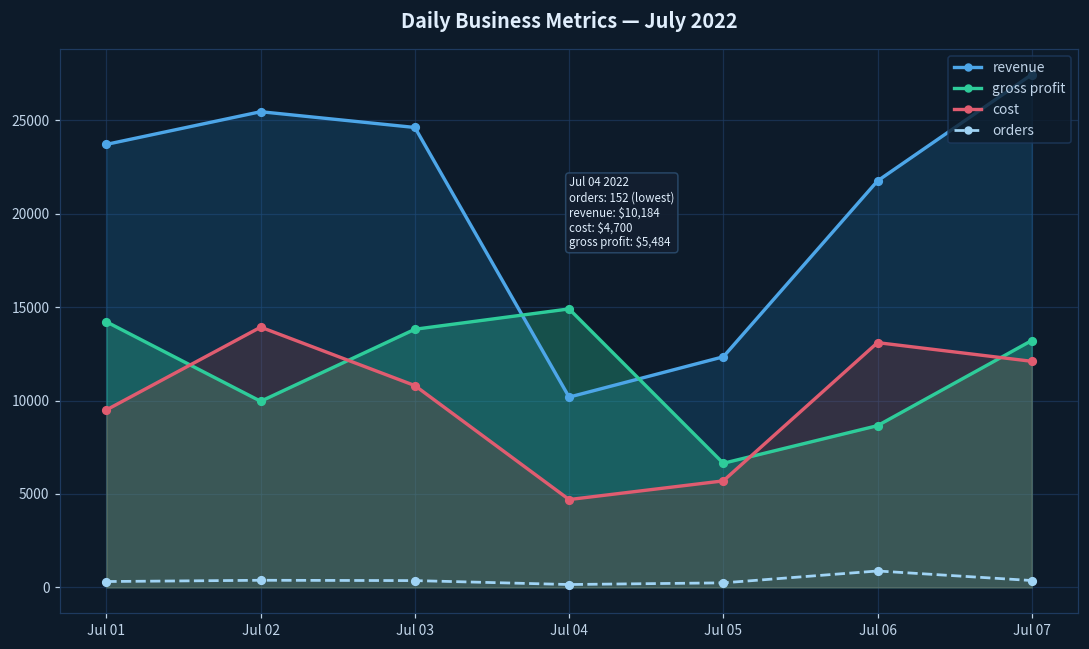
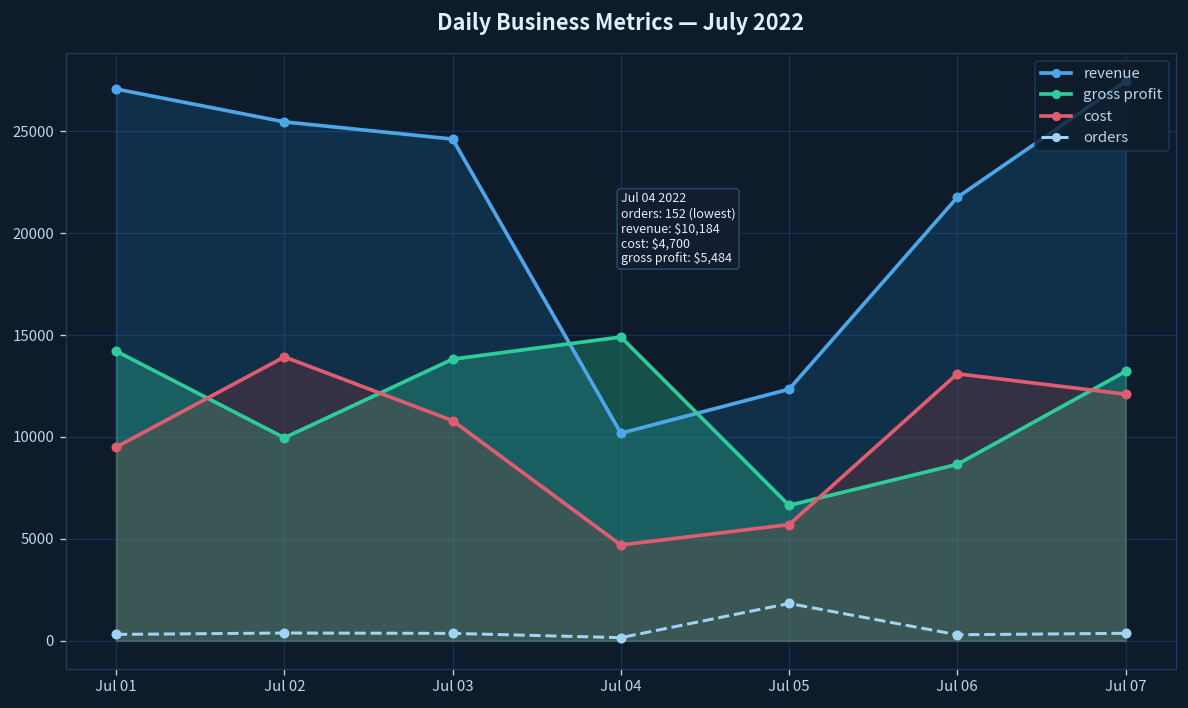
revenue, Jul 01: 23700 -> 27100
orders, Jul 05: 200 -> 1800
orders, Jul 06: 900 -> 300
